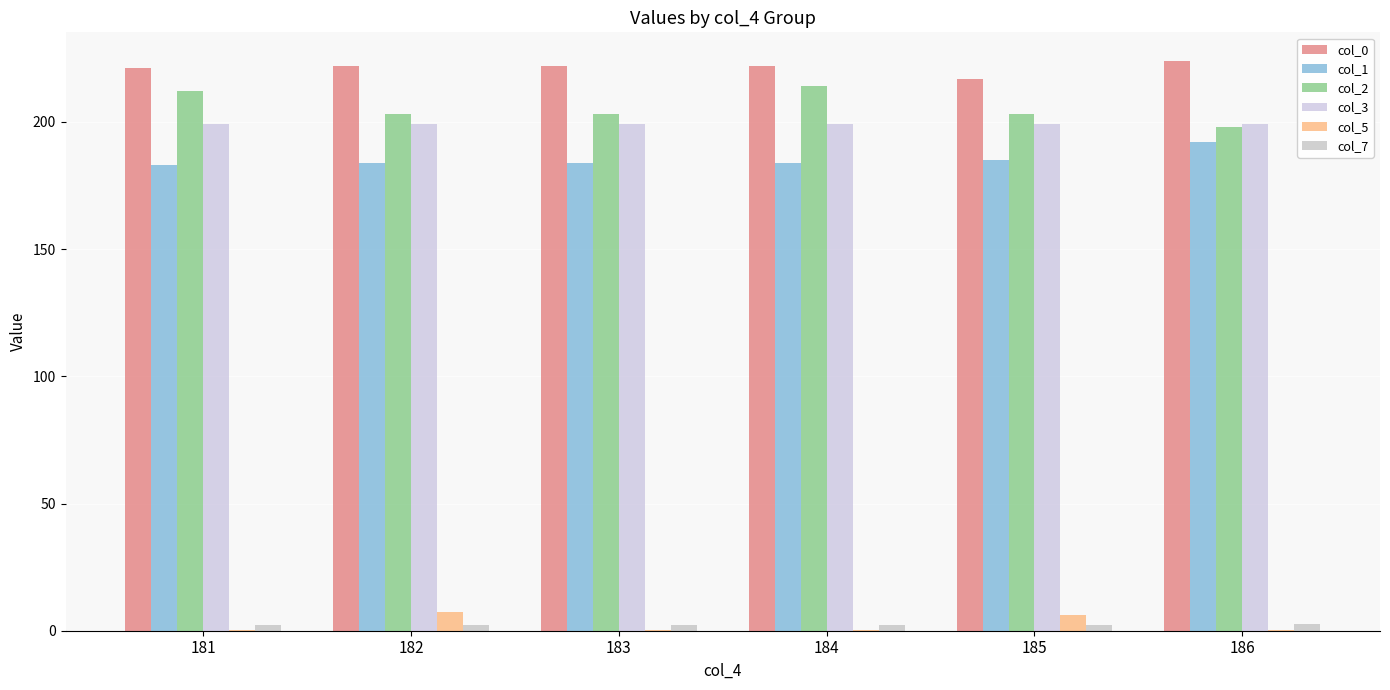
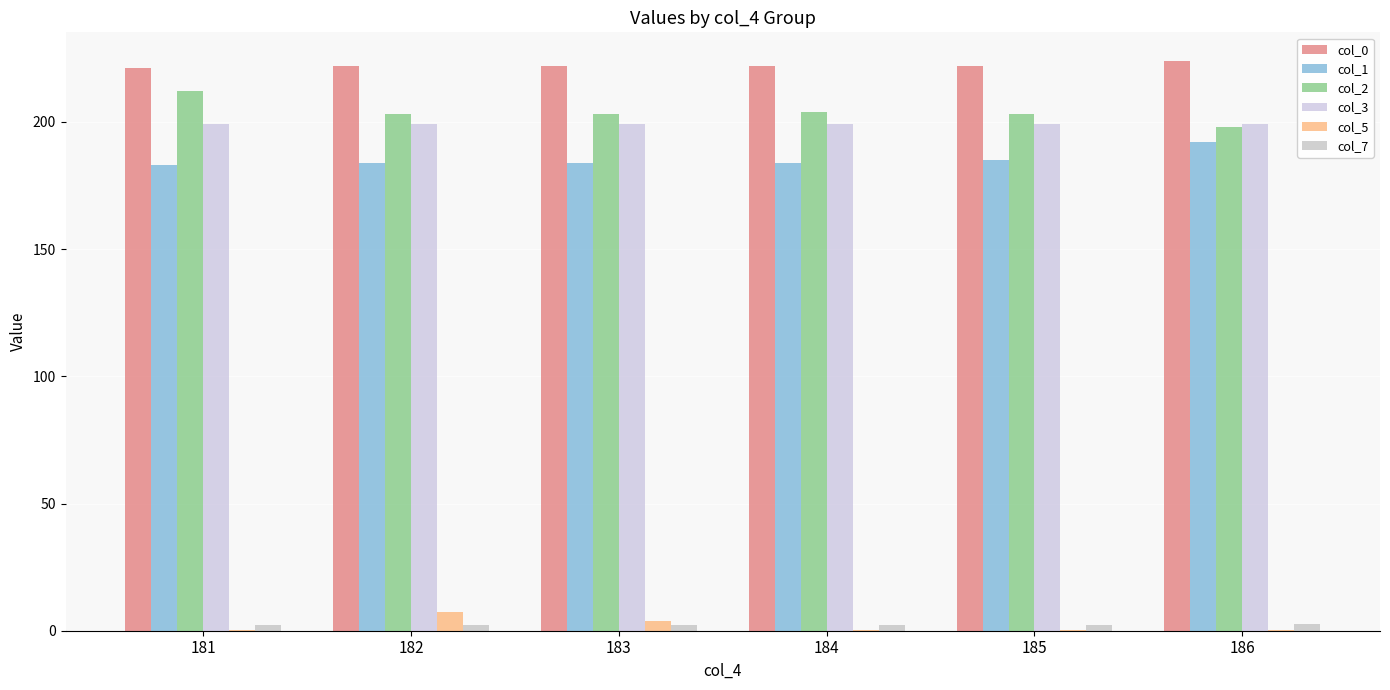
col_5, 183: 0 -> 4
col_2, 184: 214 -> 204
col_0, 185: 217 -> 222
col_5, 185: 6 -> 0
